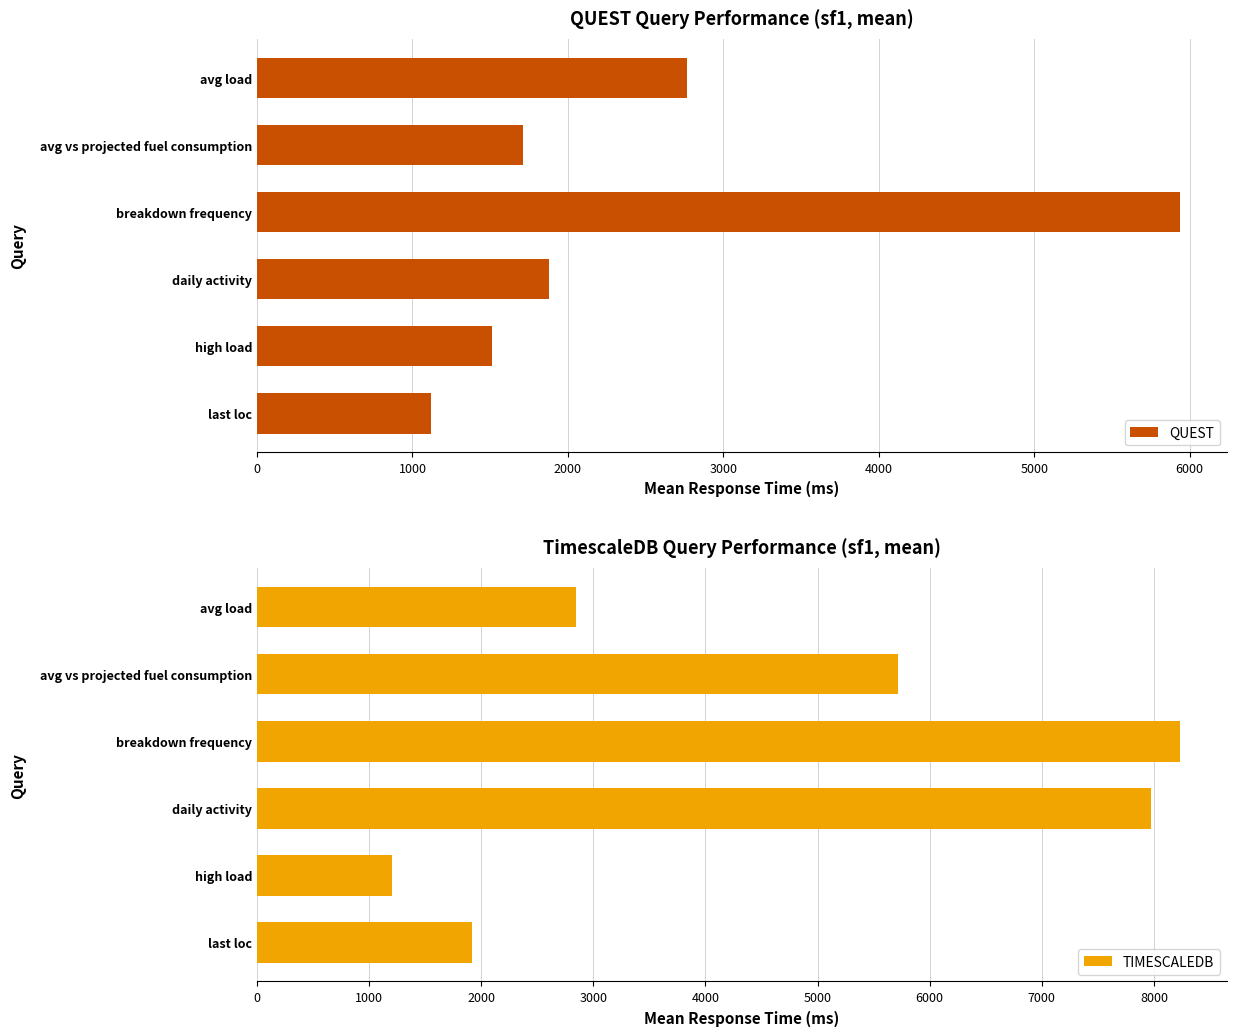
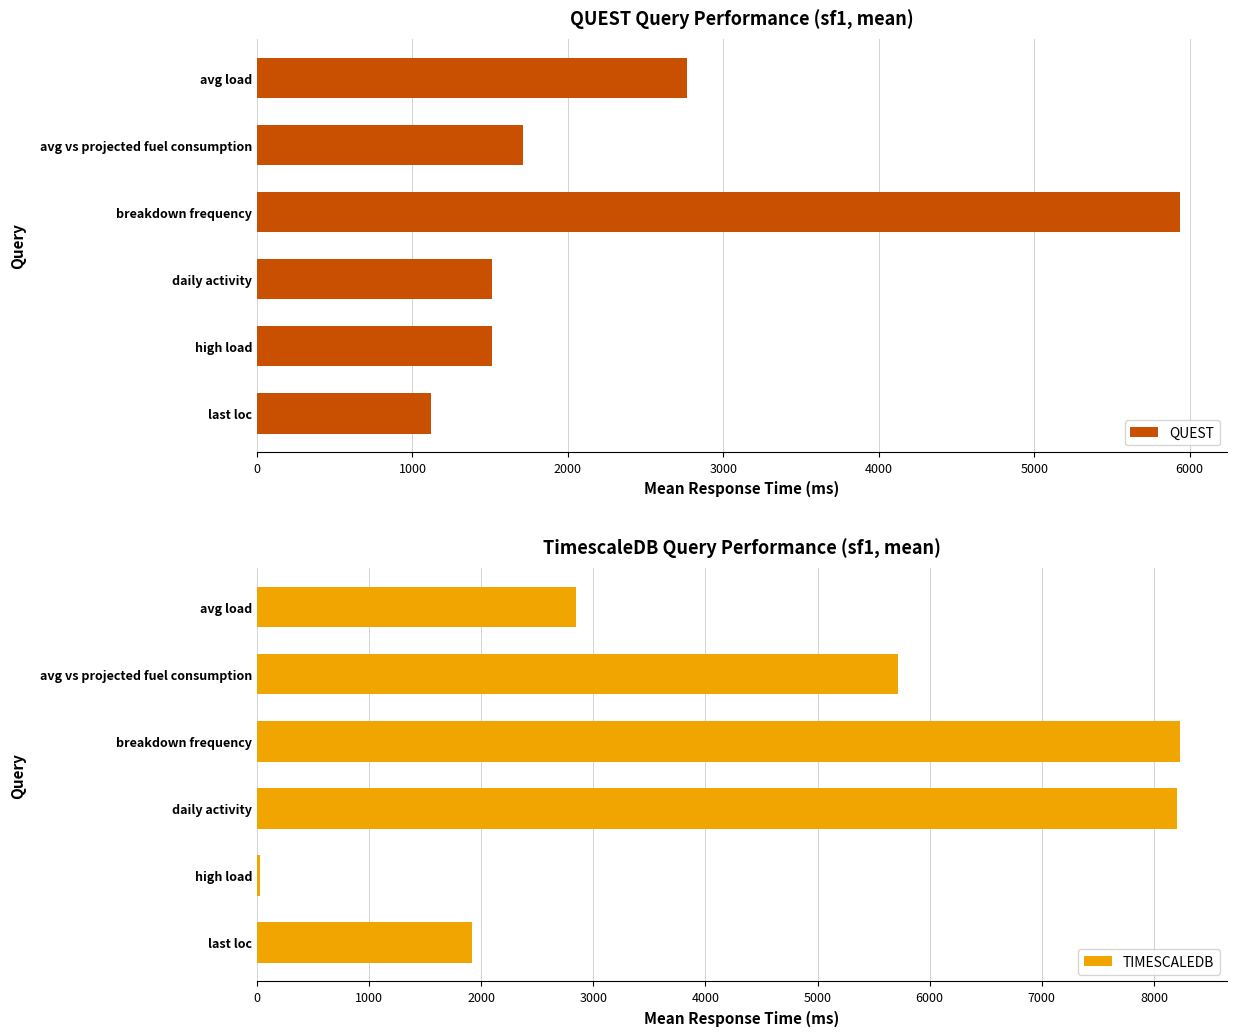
QUEST Query Performance (sf1, mean), daily activity: 1880 -> 1510
TimescaleDB Query Performance (sf1, mean), daily activity: 7970 -> 8210
TimescaleDB Query Performance (sf1, mean), high load: 1210 -> 30
